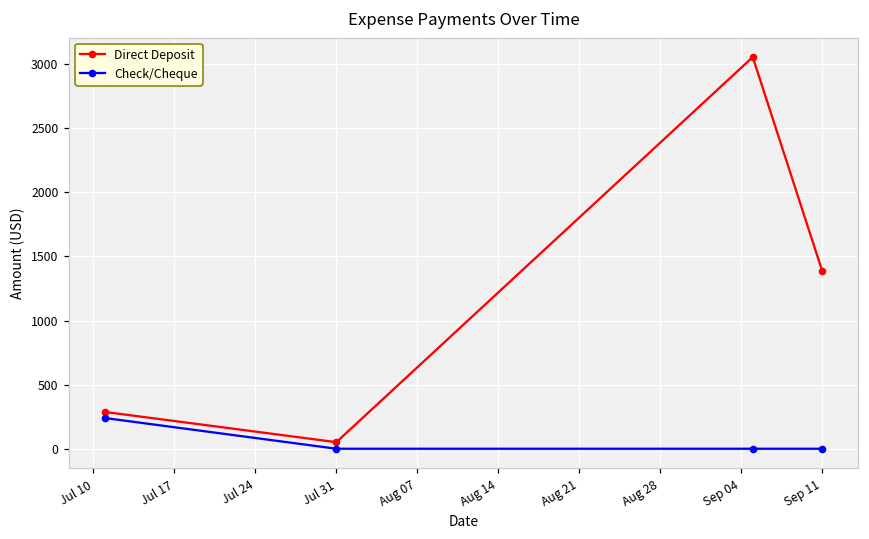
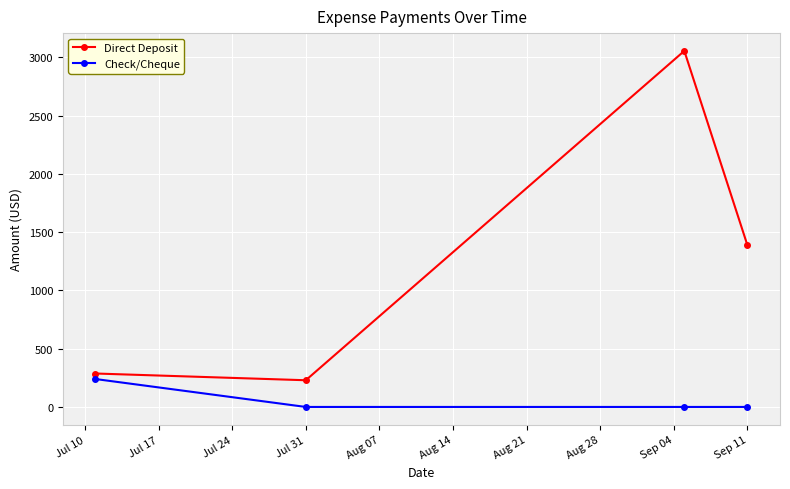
Direct Deposit, Jul 31: 50 -> 230
